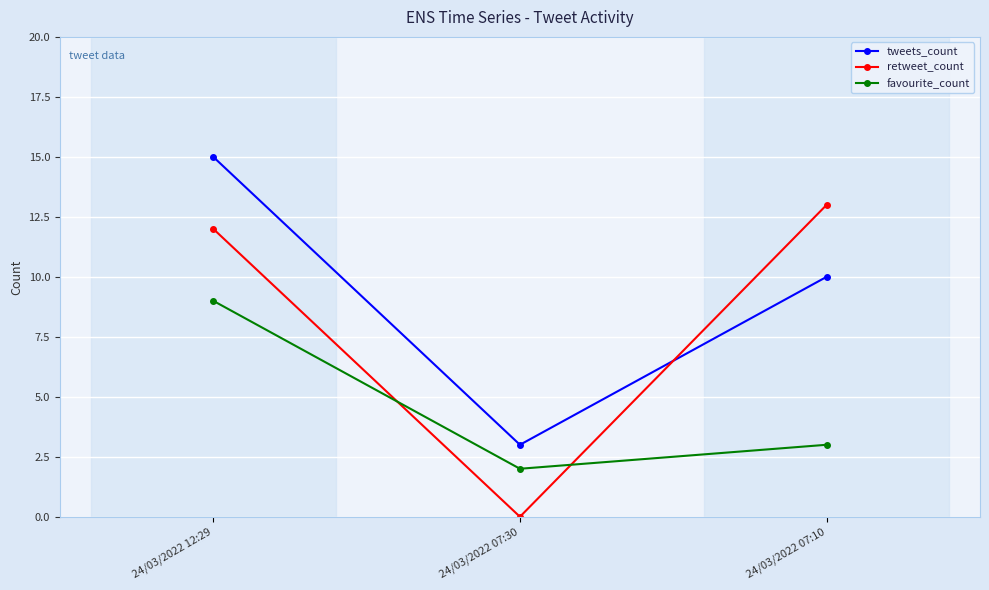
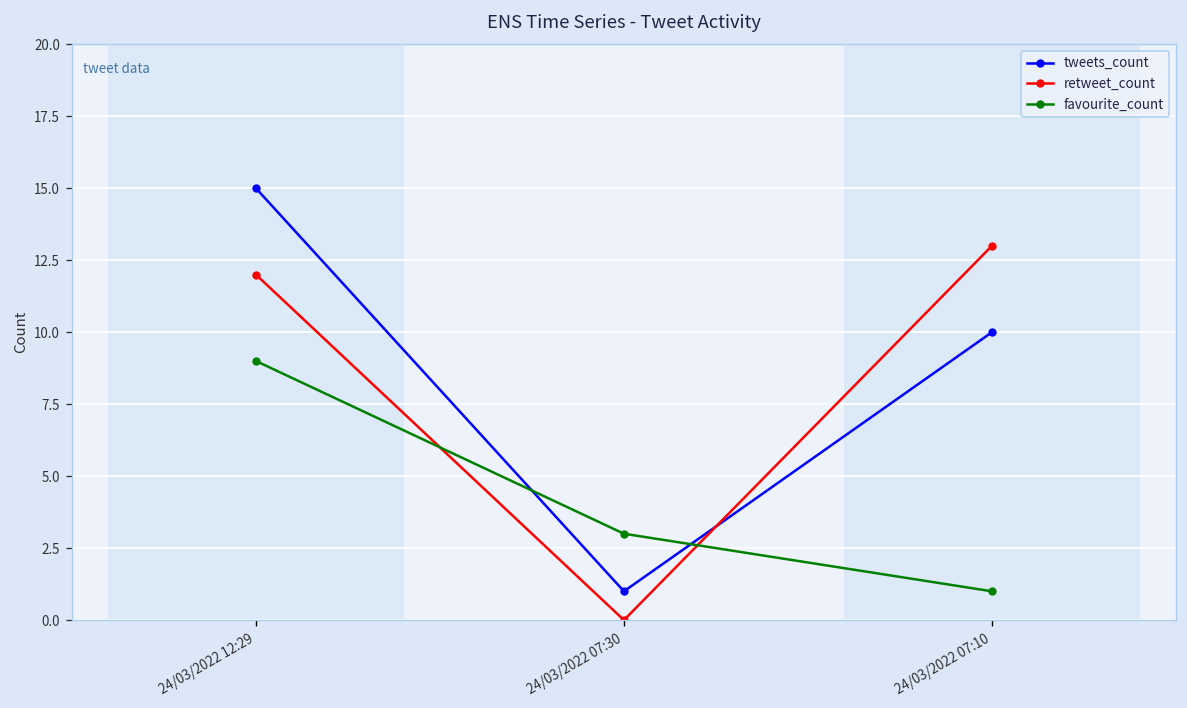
tweets_count, 24/03/2022 07:30: 3 -> 1
favourite_count, 24/03/2022 07:30: 2 -> 3
favourite_count, 24/03/2022 07:10: 3 -> 1
